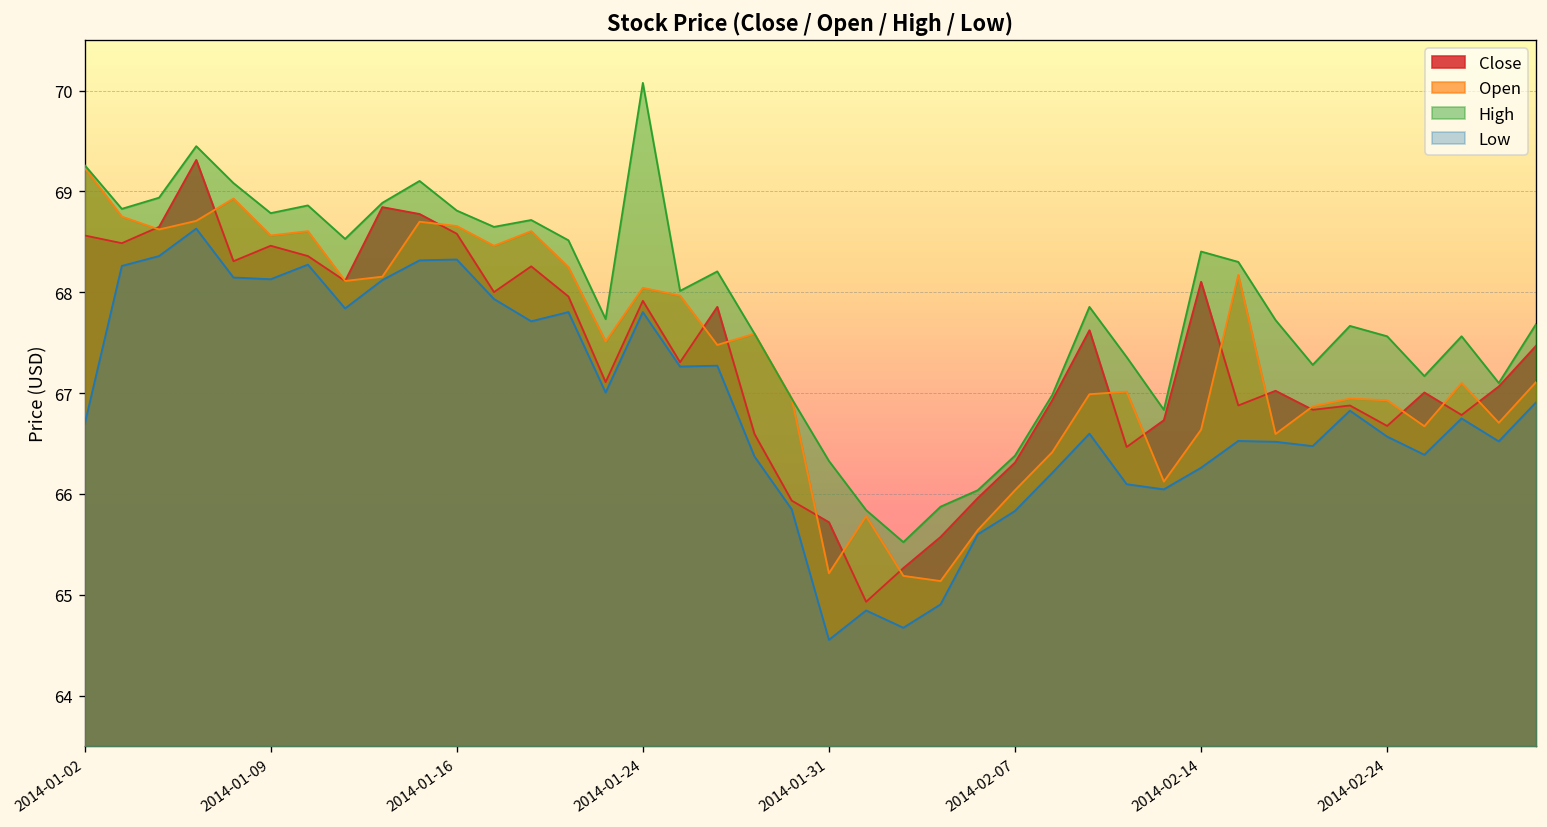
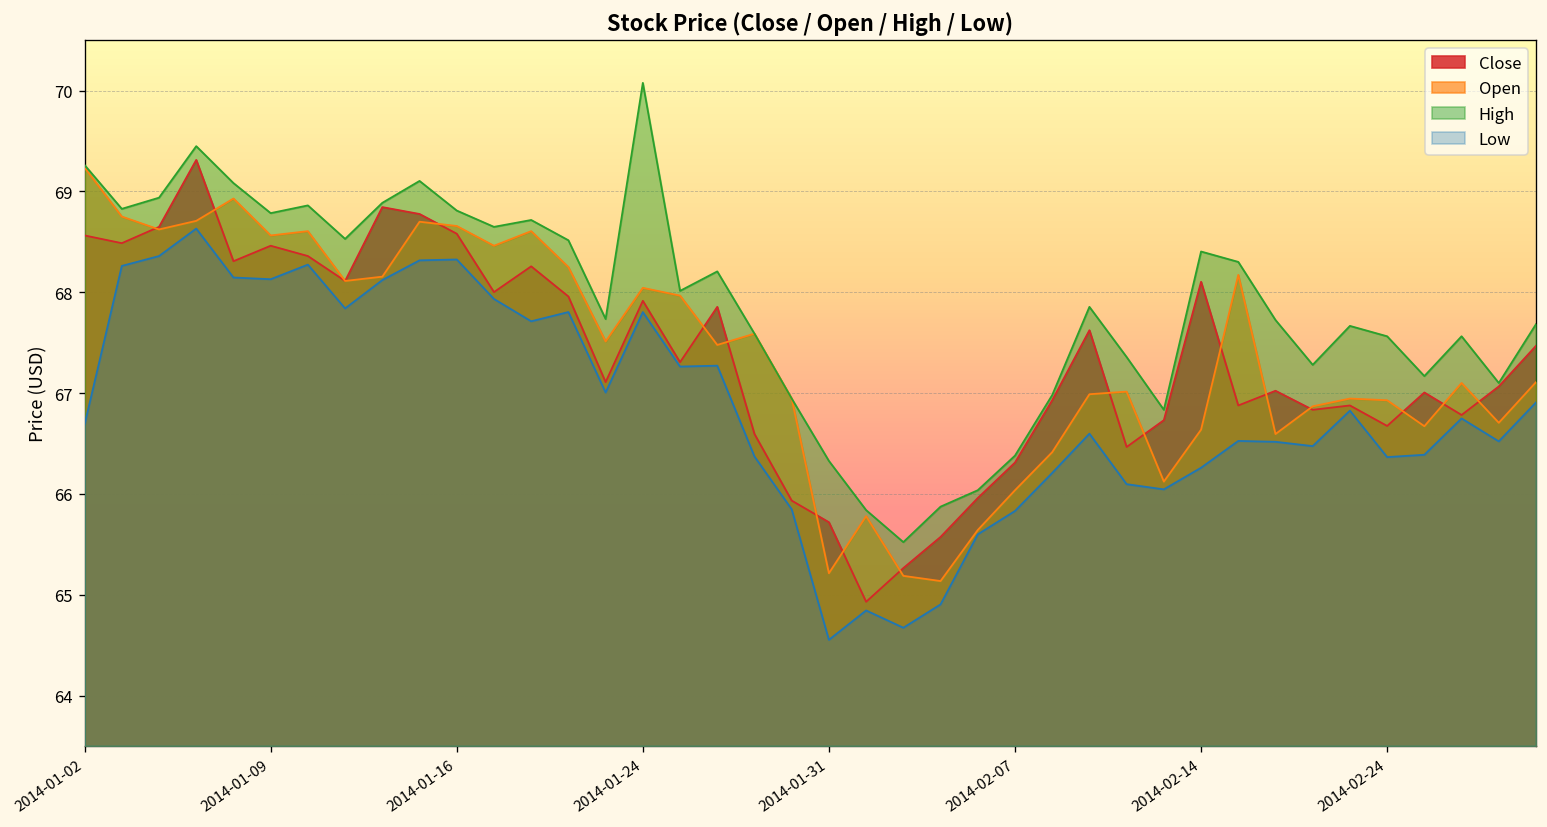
Low, 2014-02-24: 66.6 -> 66.4
